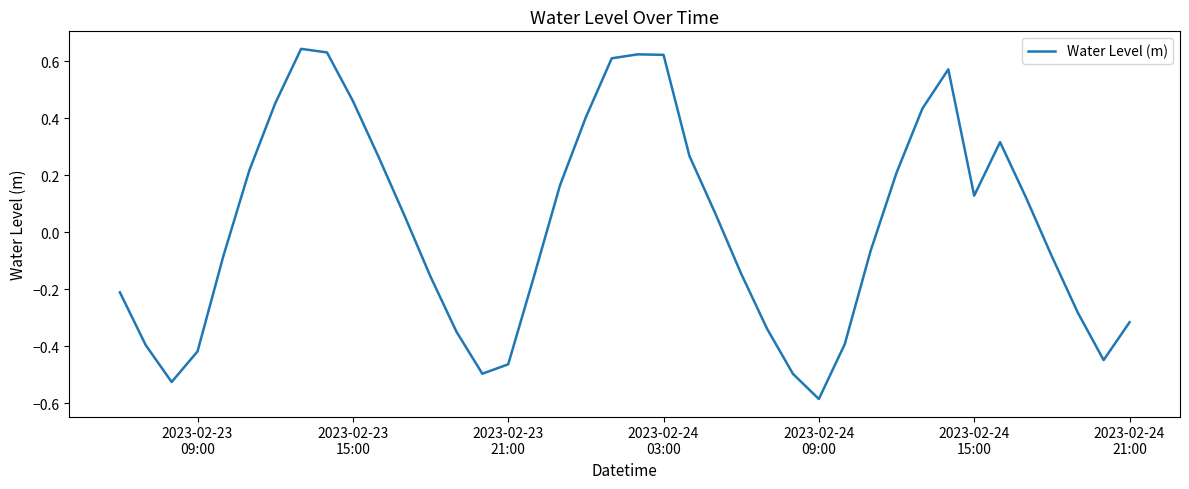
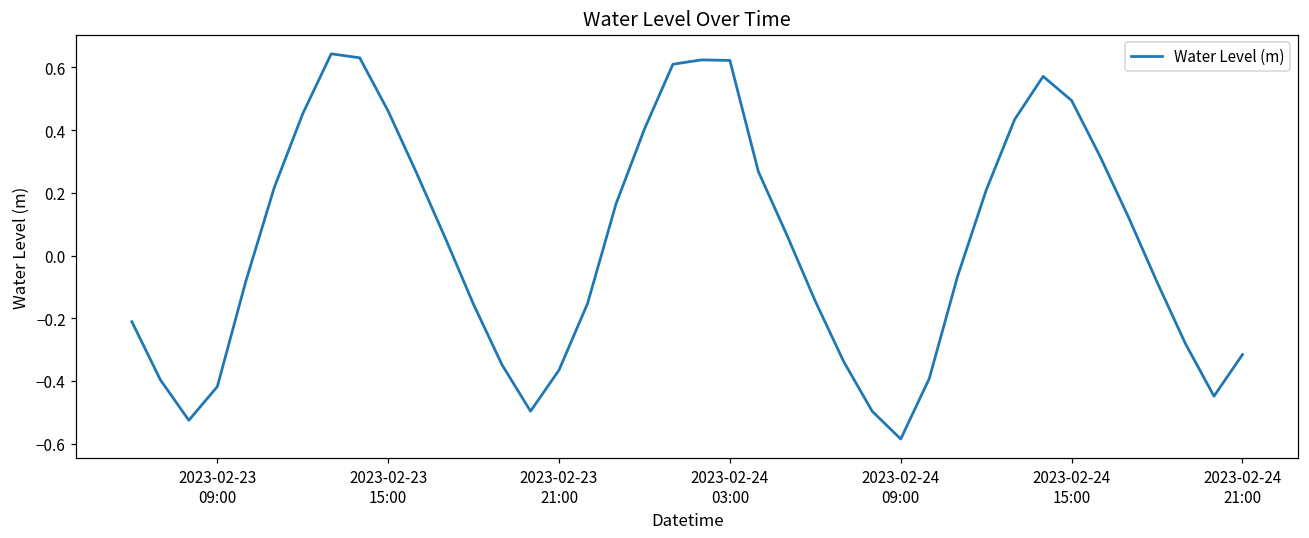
2023-02-23 21:00: -0.46 -> -0.37
2023-02-24 15:00: 0.13 -> 0.49
